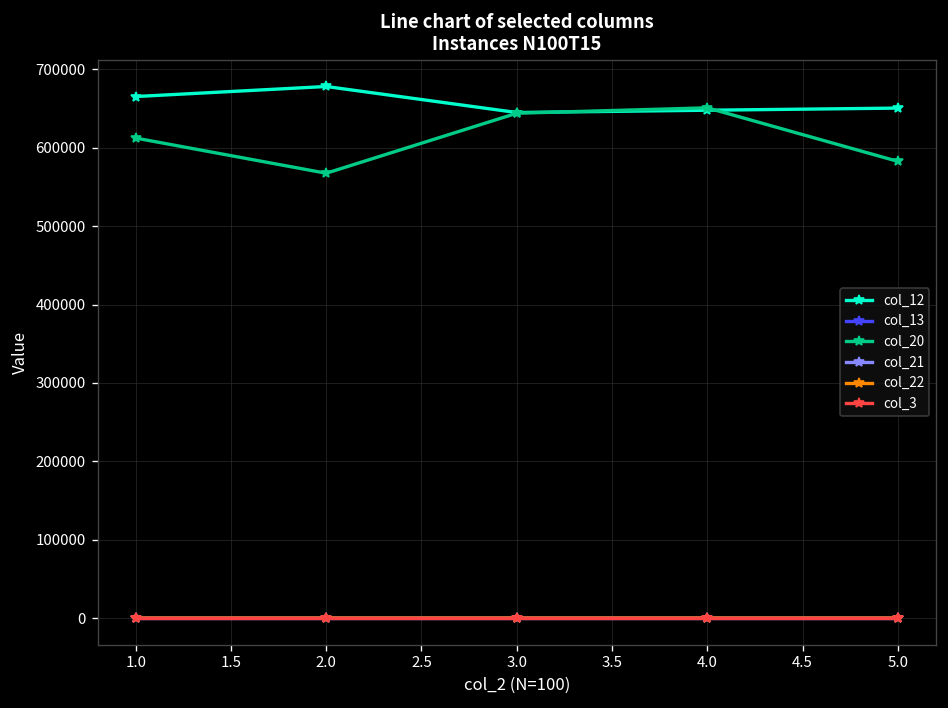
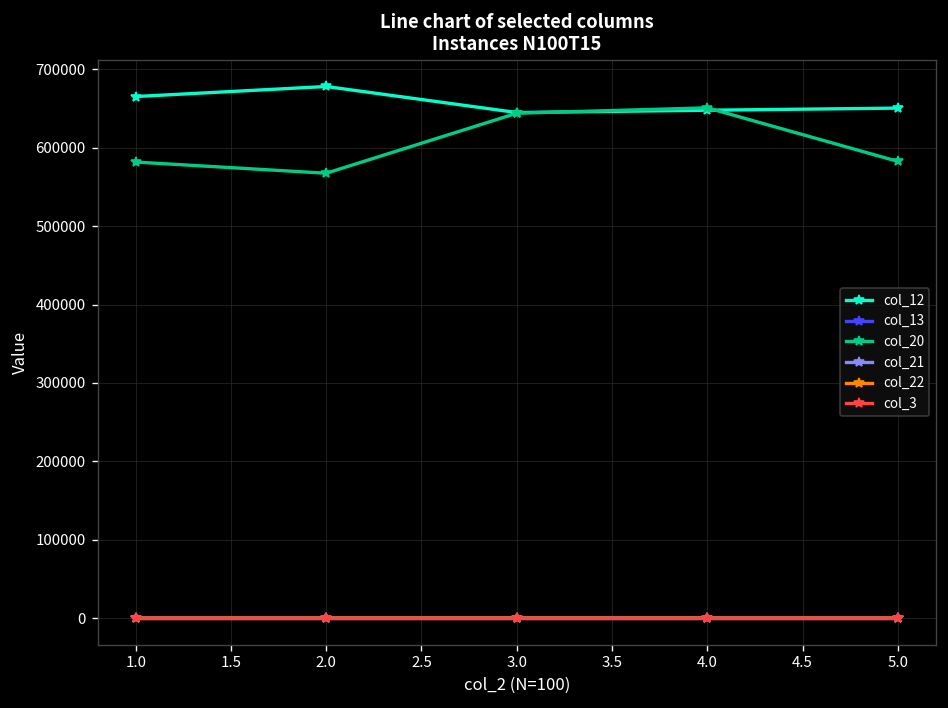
col_20, 1.0: 610000 -> 580000
